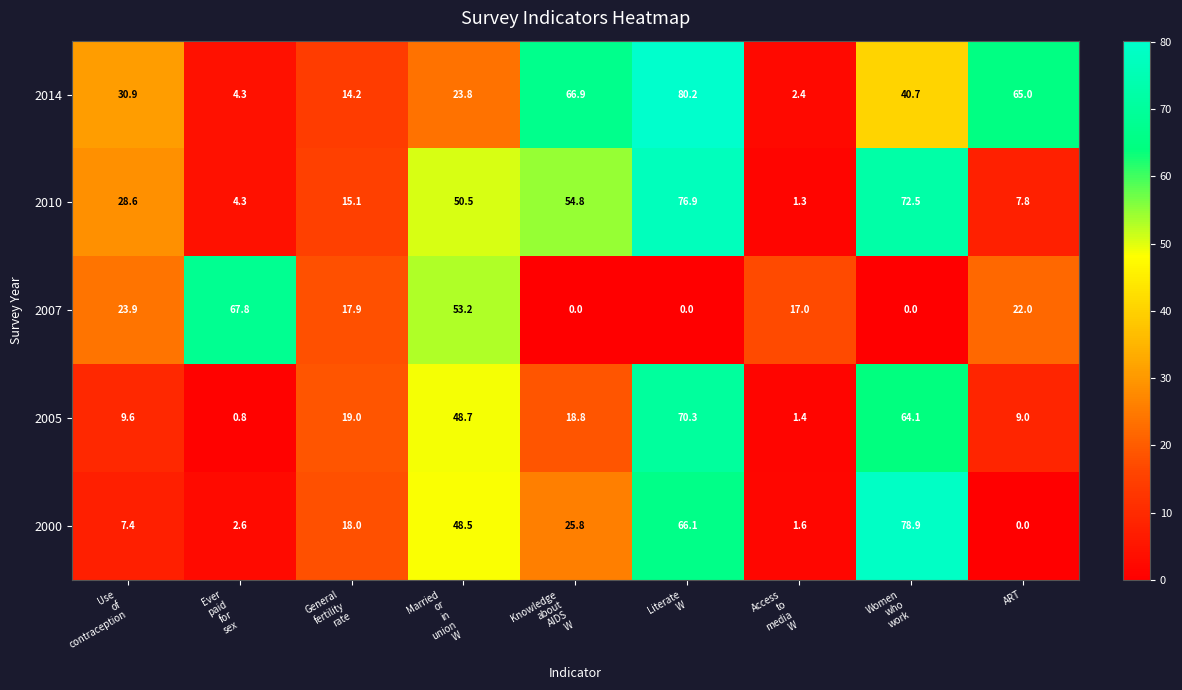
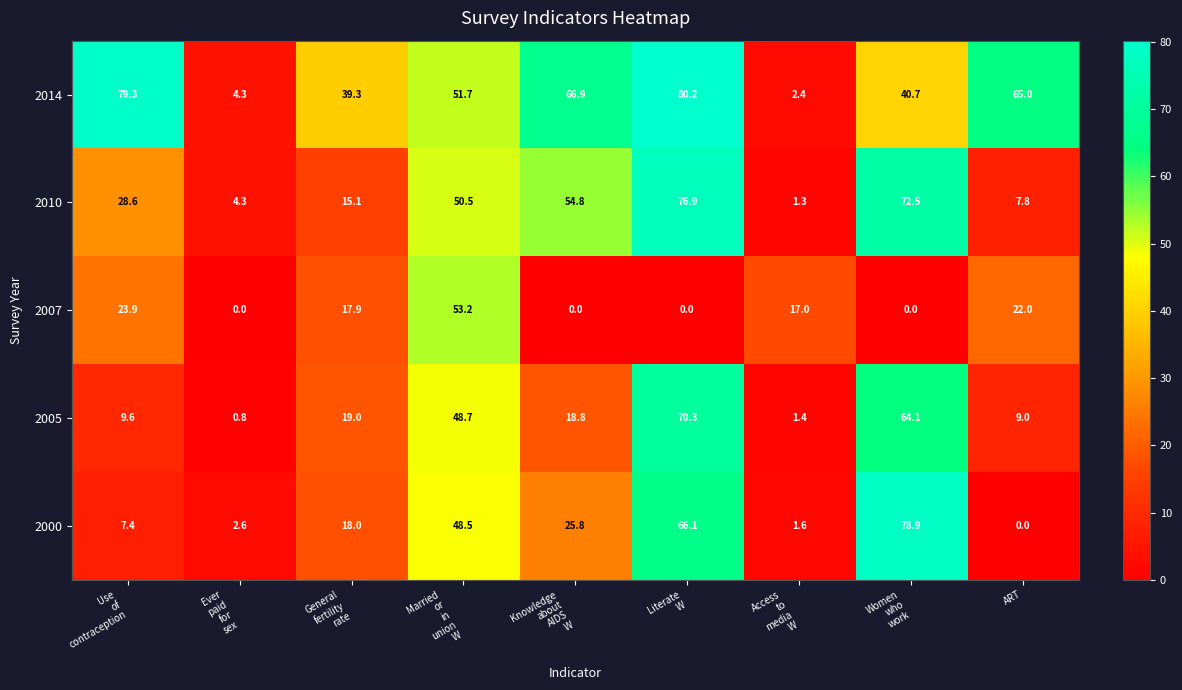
2014, Use of contraception: 30.9 -> 79.3
2014, General fertility rate: 14.2 -> 39.3
2014, Married or in union W: 23.8 -> 51.7
2007, Ever paid for sex: 67.8 -> 0.0
